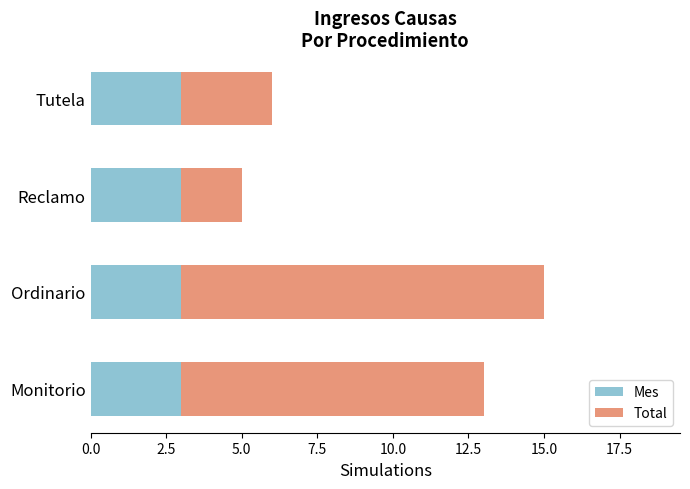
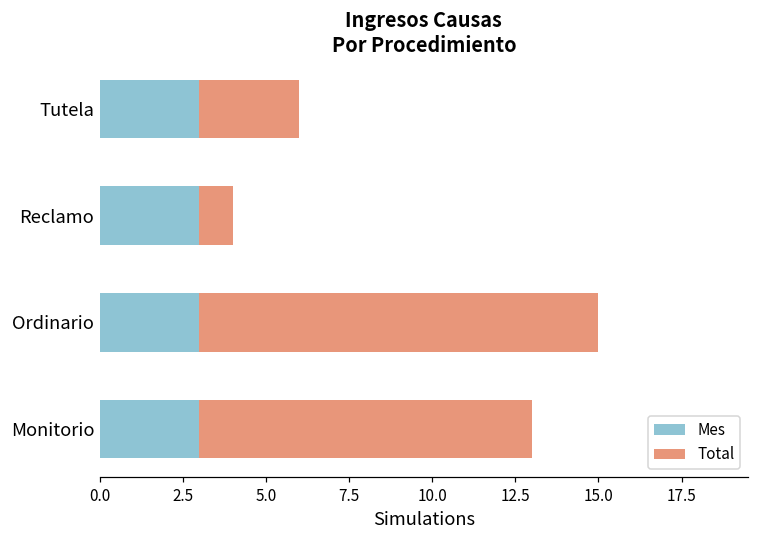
Total, Reclamo: 2 -> 1
